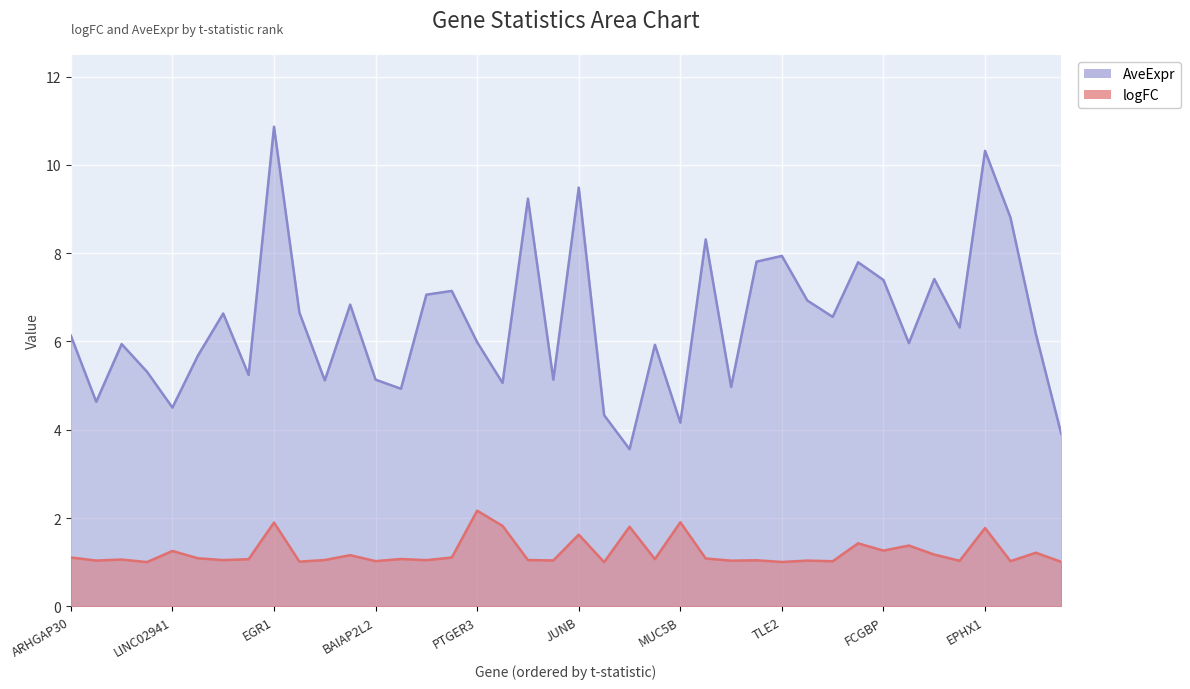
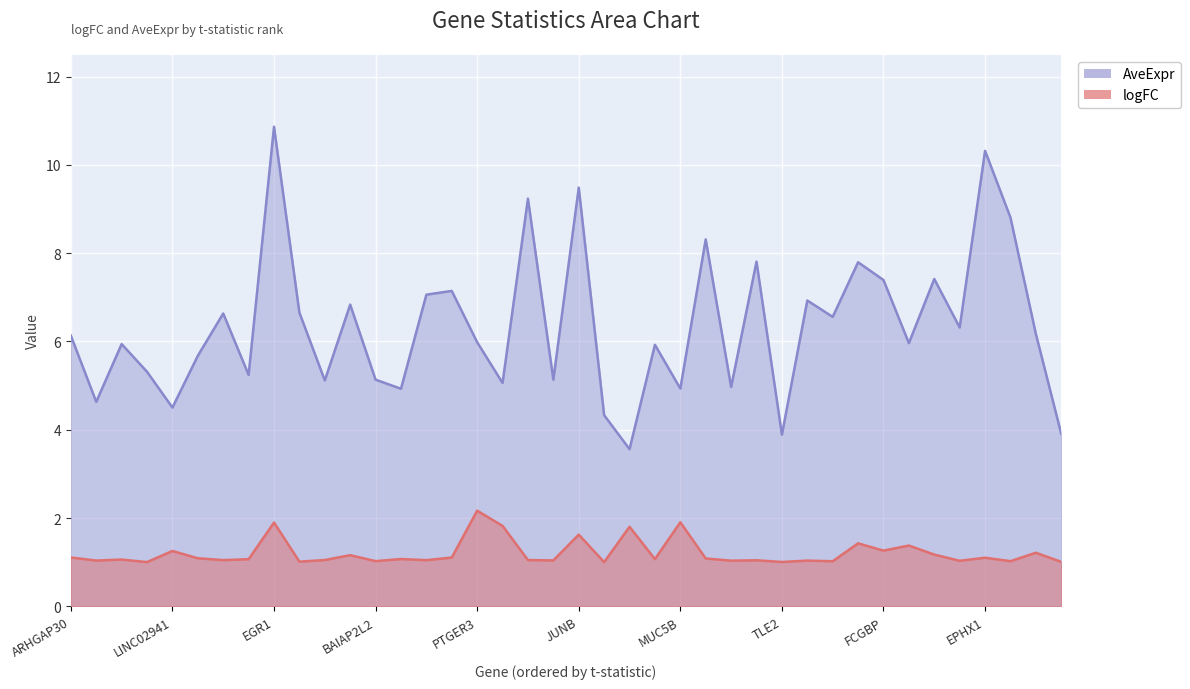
AveExpr, MUC5B: 4.2 -> 4.9
AveExpr, TLE2: 7.9 -> 3.9
logFC, EPHX1: 1.8 -> 1.1
